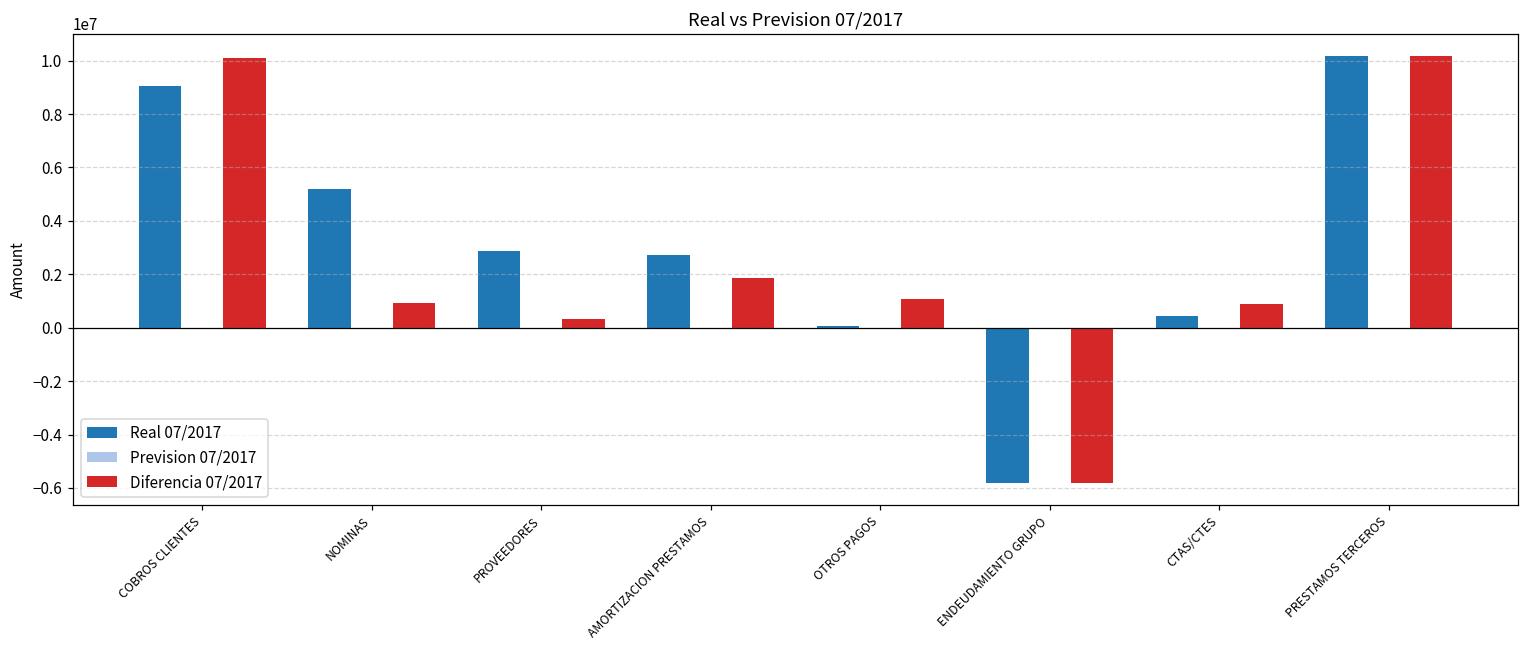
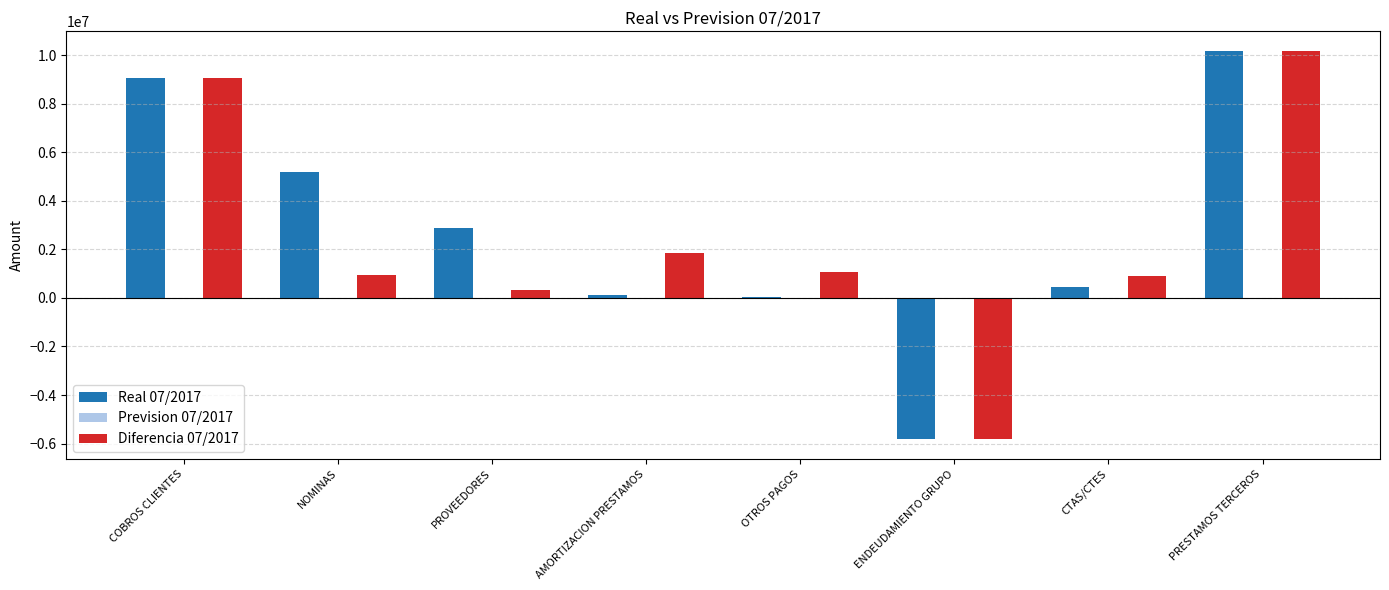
Diferencia 07/2017, COBROS CLIENTES: 10100000 -> 9100000
Real 07/2017, AMORTIZACION PRESTAMOS: 2700000 -> 100000
